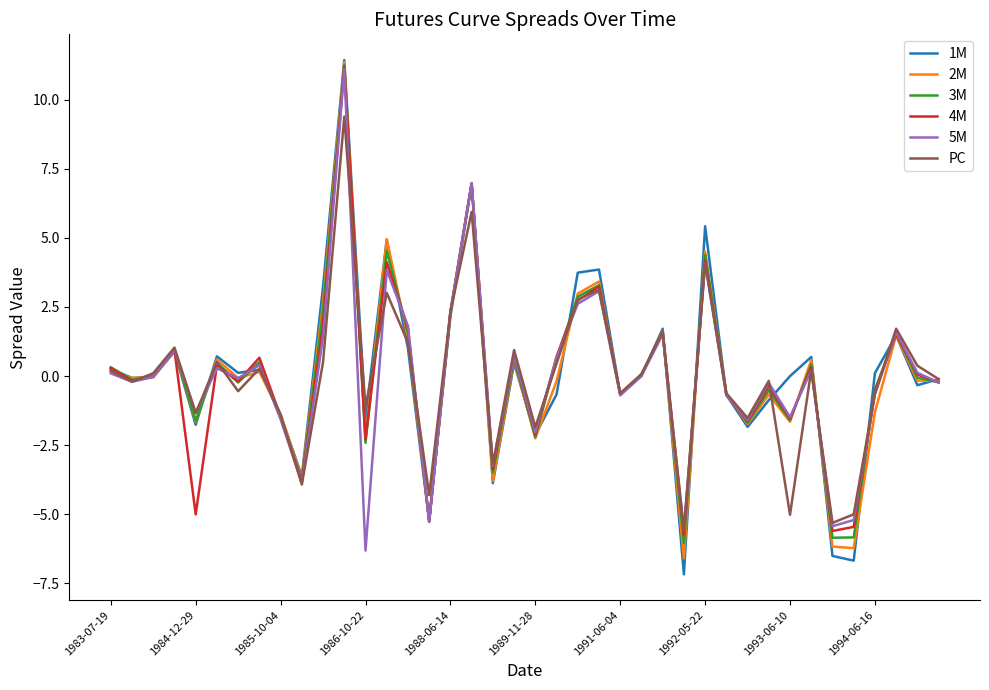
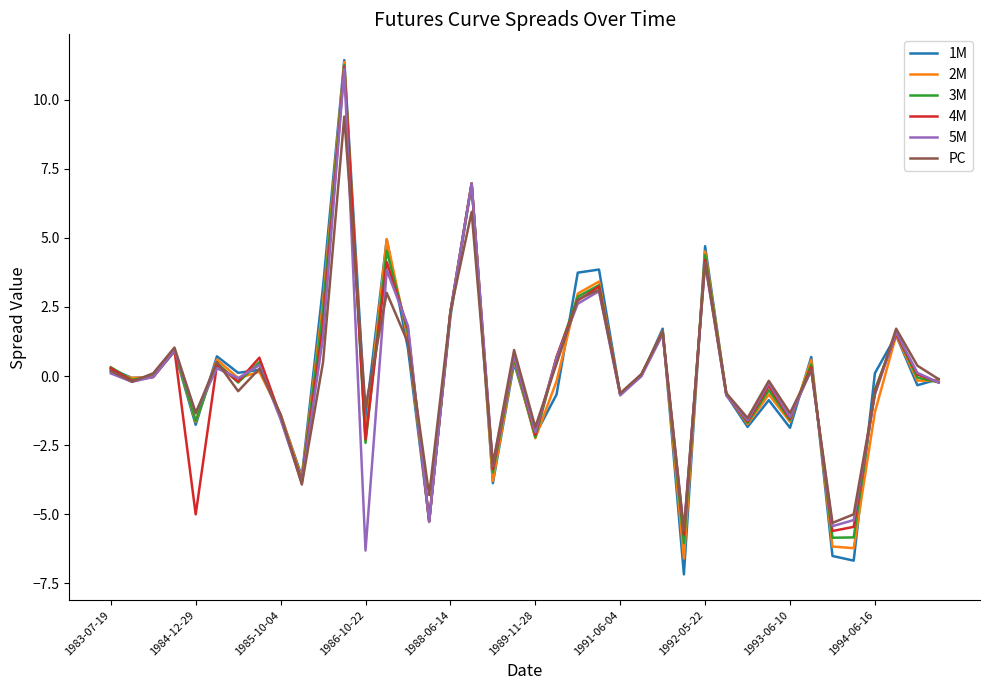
1M, 1992-05-22: 5.4 -> 4.7
1M, 1993-06-10: 0.0 -> -1.9
PC, 1993-06-10: -5.0 -> -1.3
